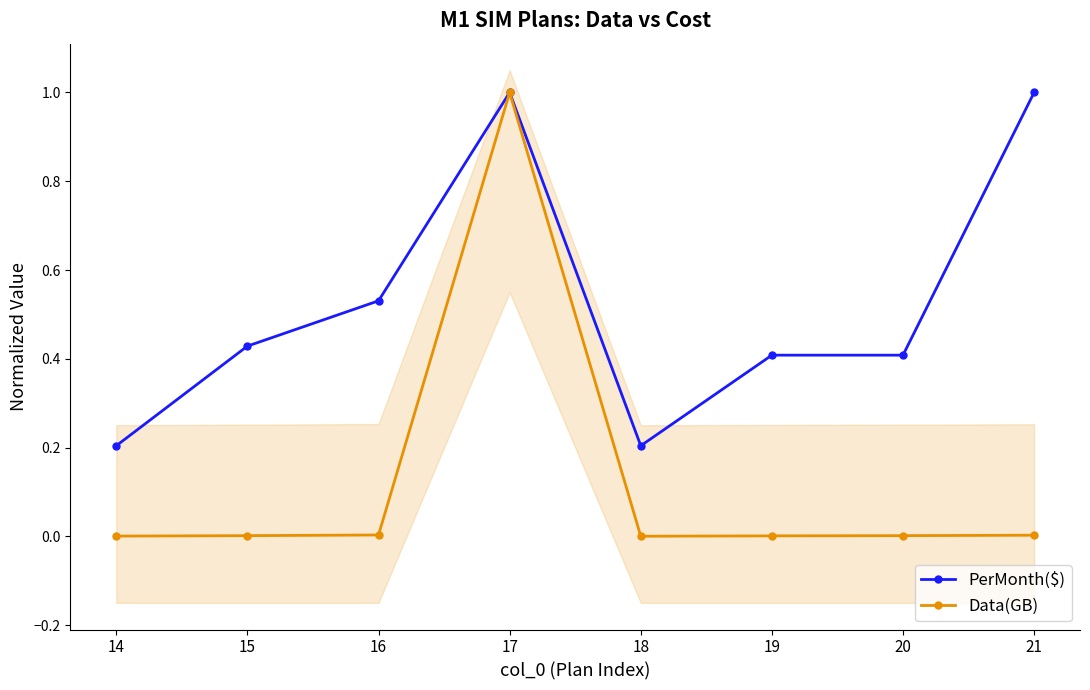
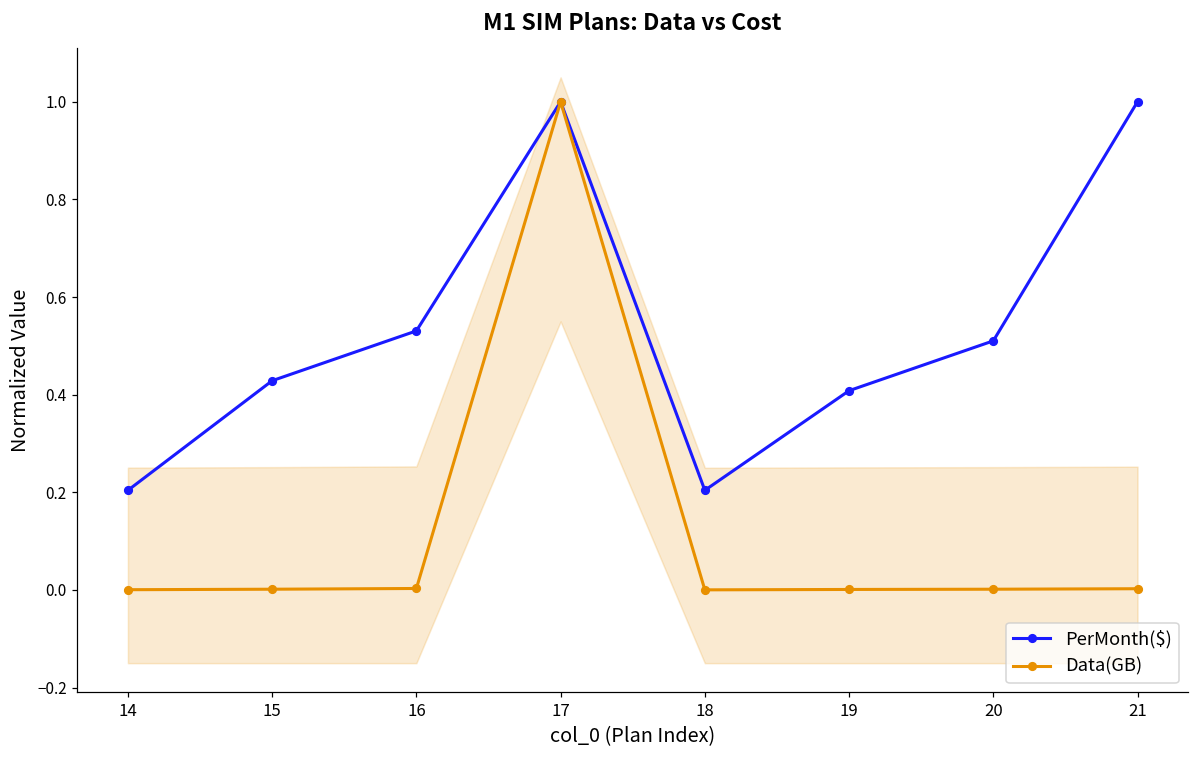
PerMonth($), 20: 0.41 -> 0.51
